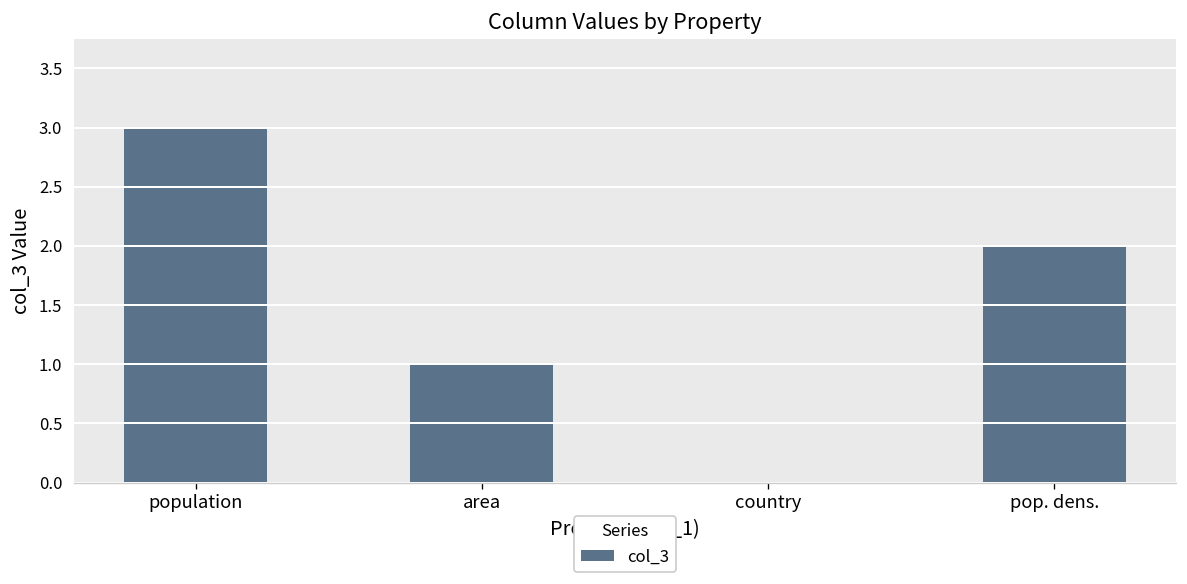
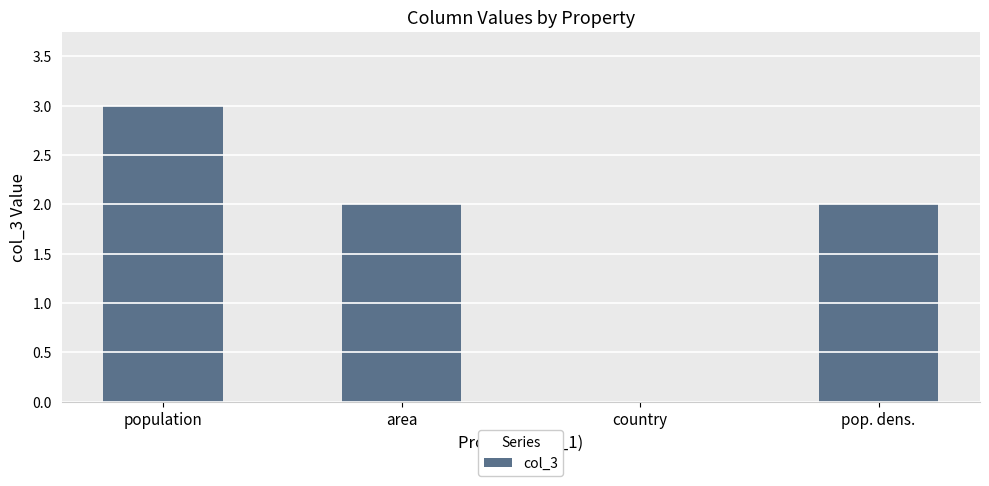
area: 1 -> 2
